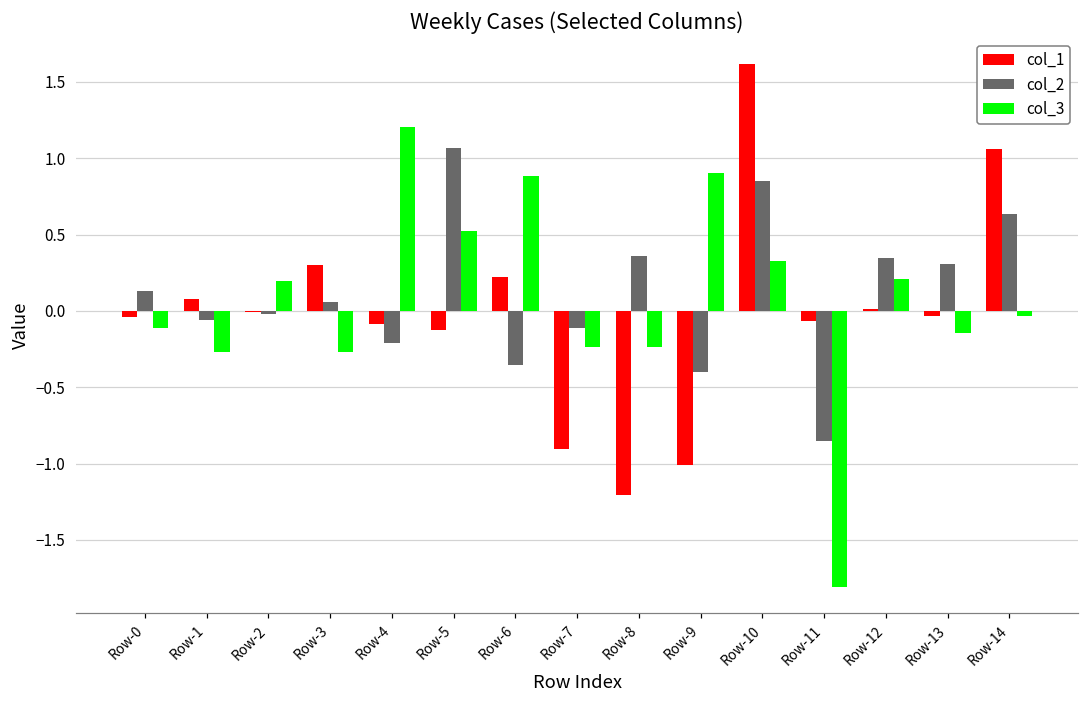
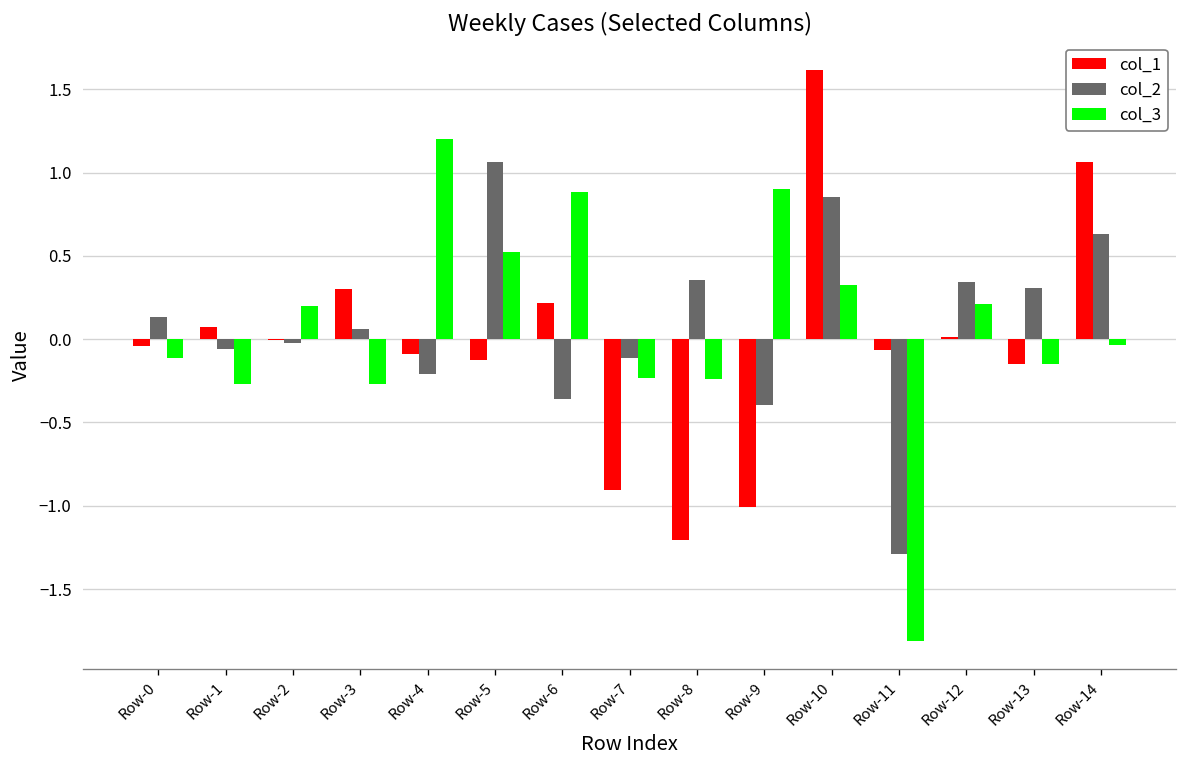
col_2, Row-11: -0.85 -> -1.29
col_1, Row-13: -0.03 -> -0.15
